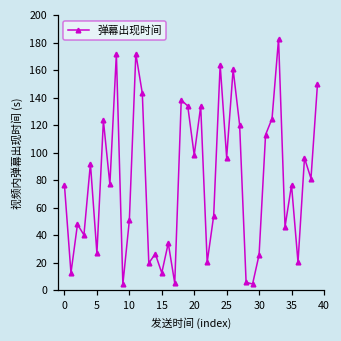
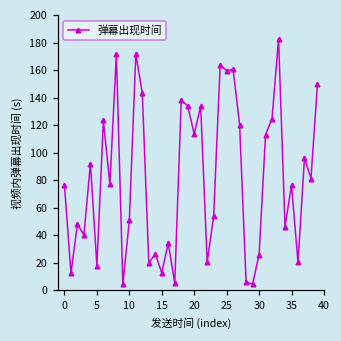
5: 27 -> 18
20: 98 -> 114
25: 97 -> 160
